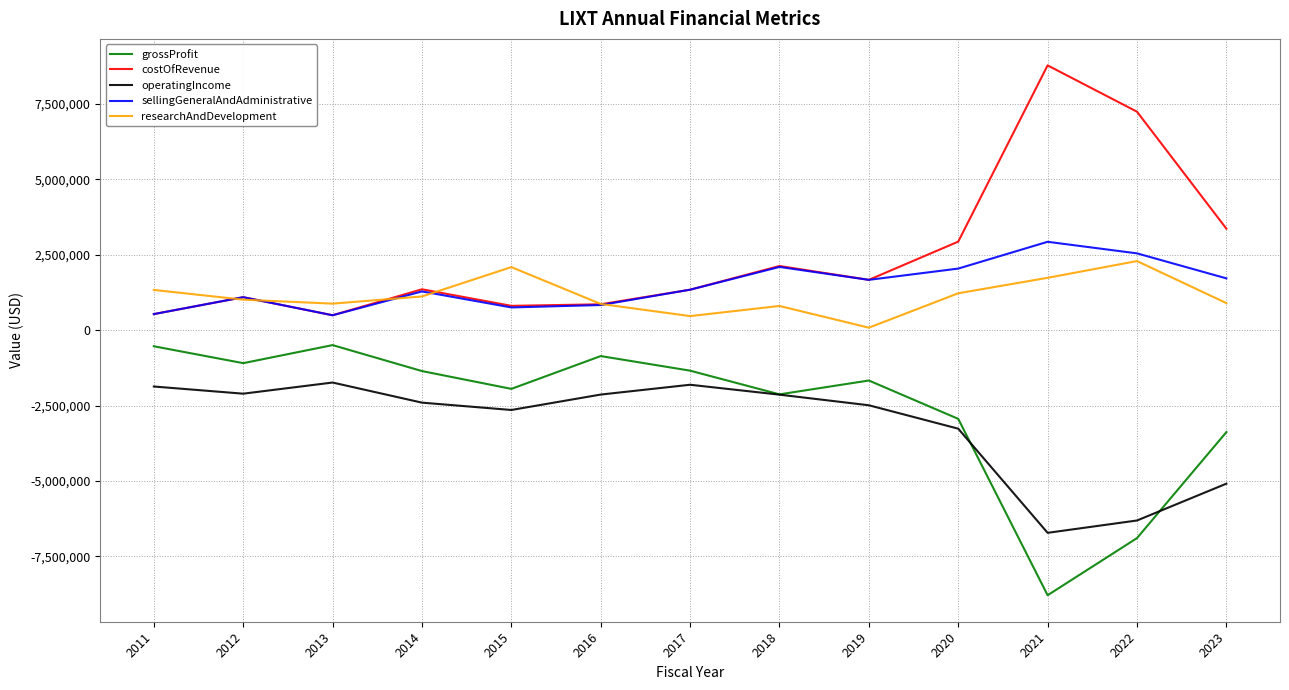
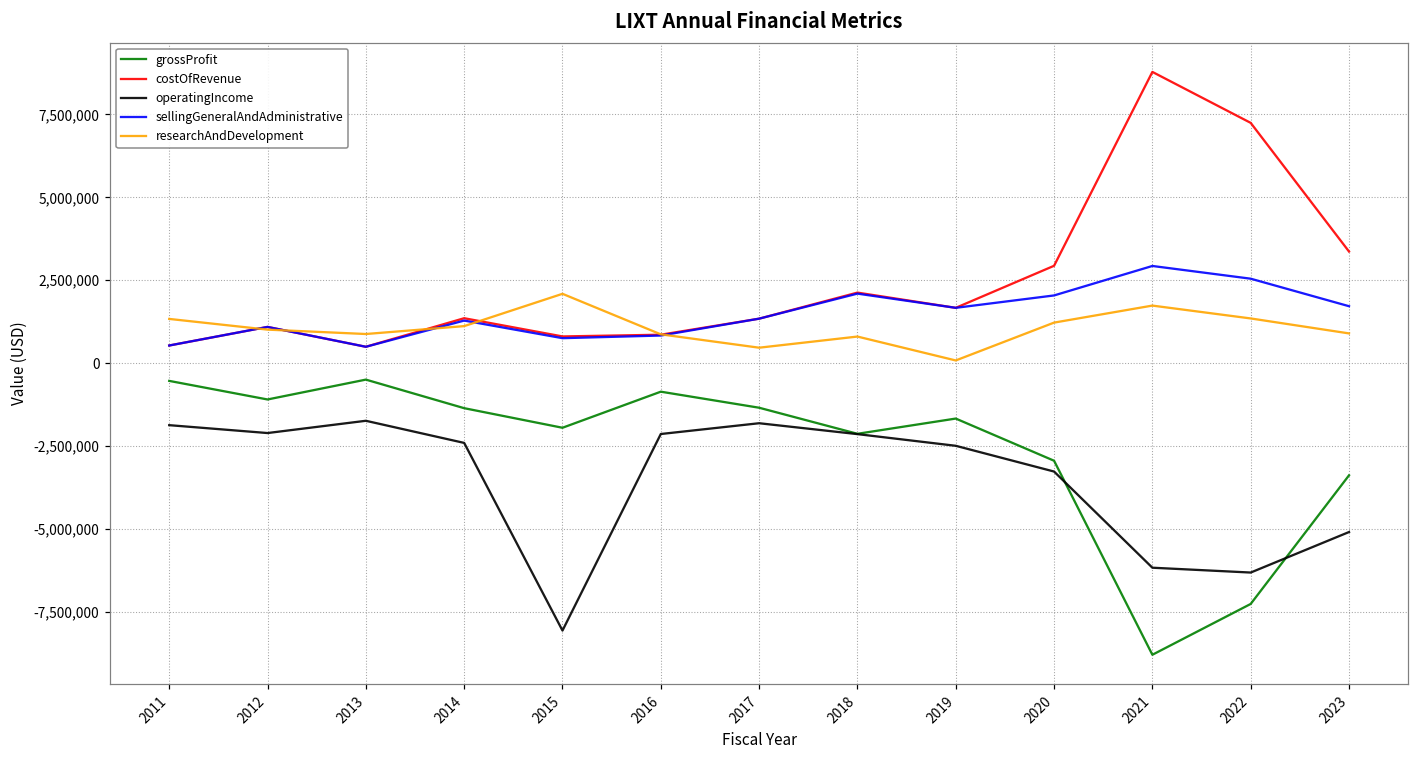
operatingIncome, 2015: -2,600,000 -> -8,100,000
operatingIncome, 2021: -6,700,000 -> -6,200,000
grossProfit, 2022: -6,900,000 -> -7,300,000
researchAndDevelopment, 2022: 2,300,000 -> 1,300,000
